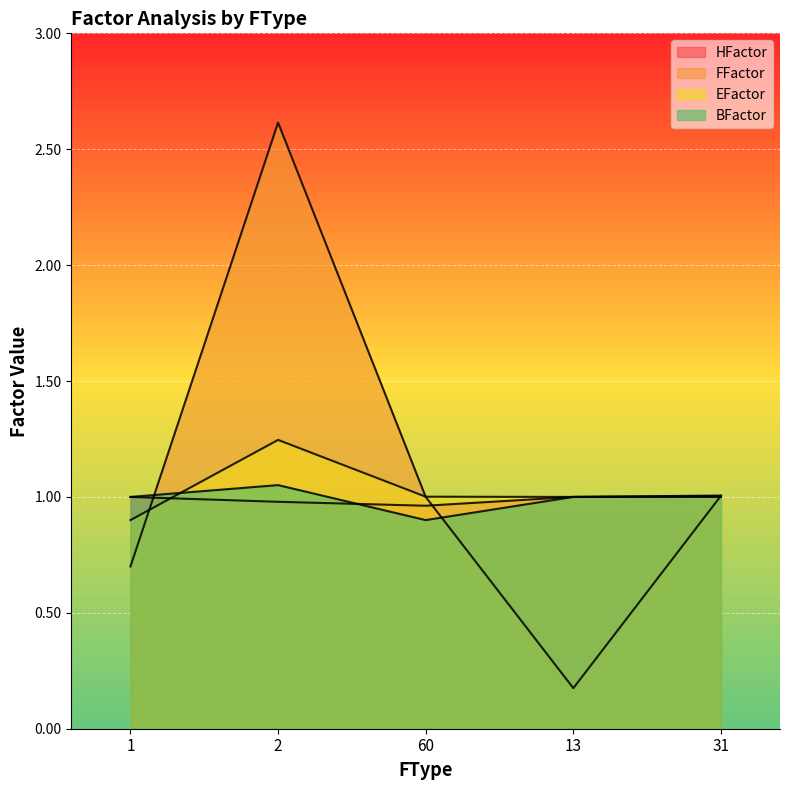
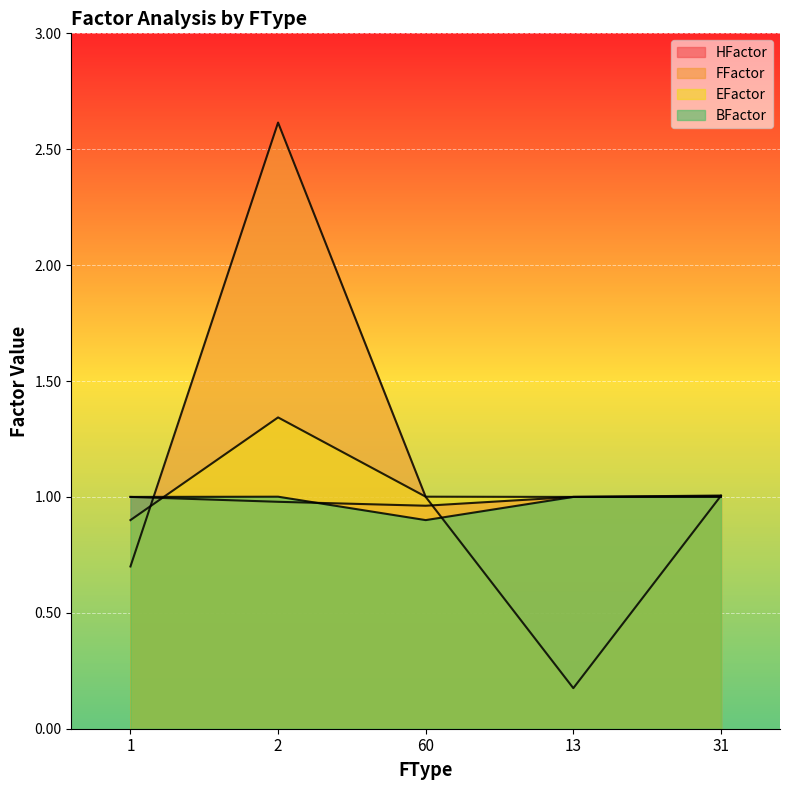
EFactor, 2: 1.25 -> 1.34
BFactor, 2: 1.05 -> 1.00
